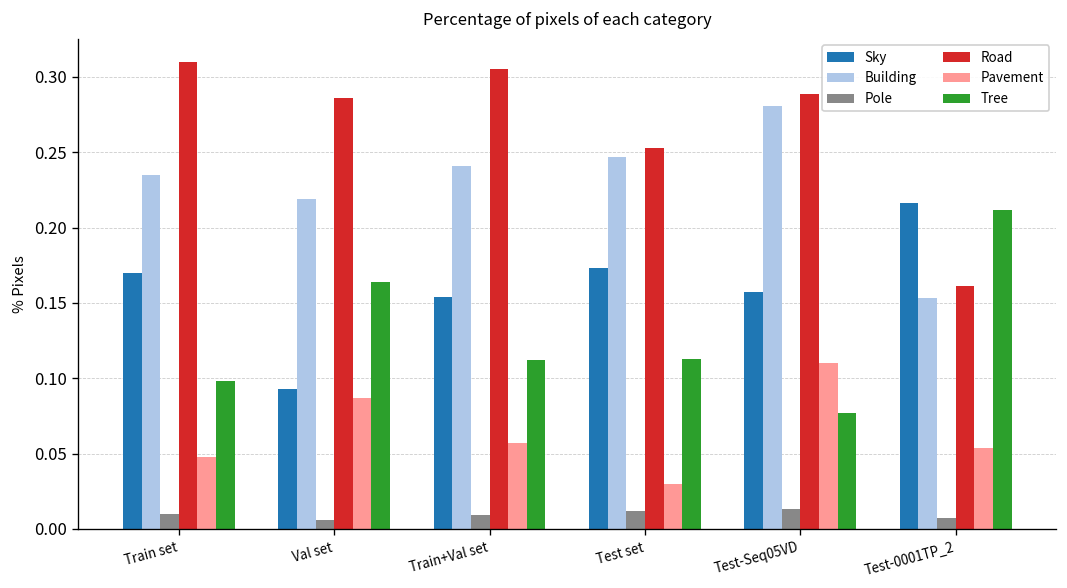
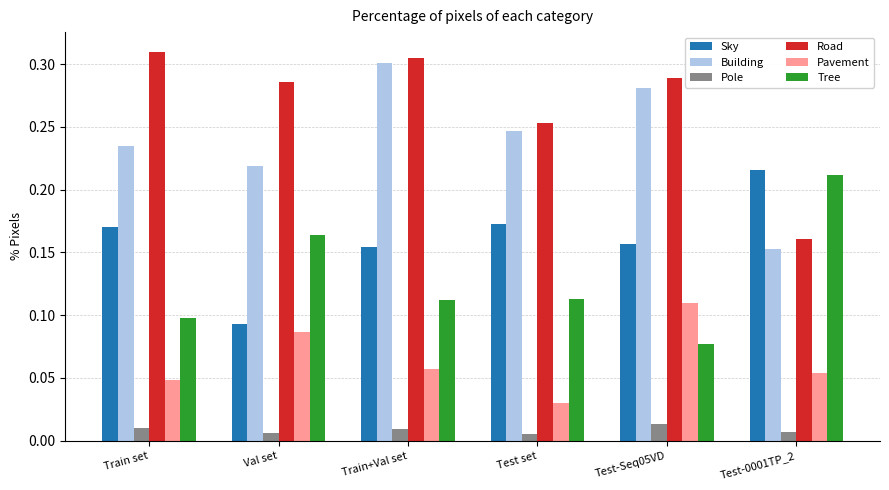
Building, Train+Val set: 0.241 -> 0.301
Pole, Test set: 0.012 -> 0.005
